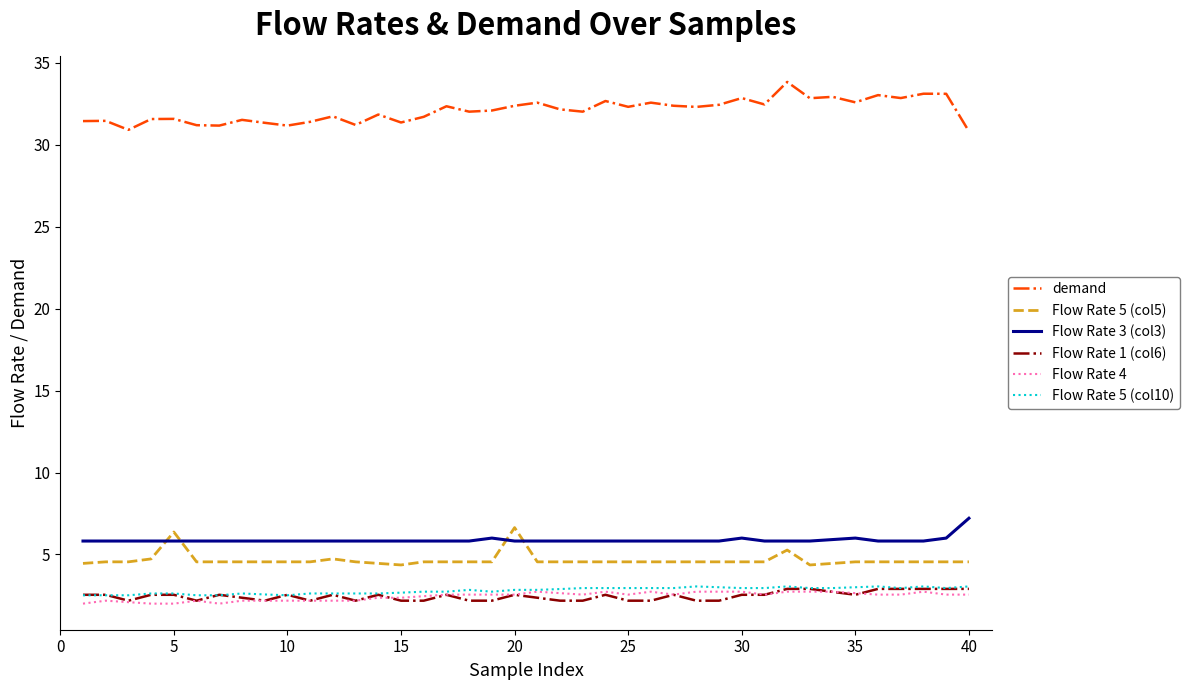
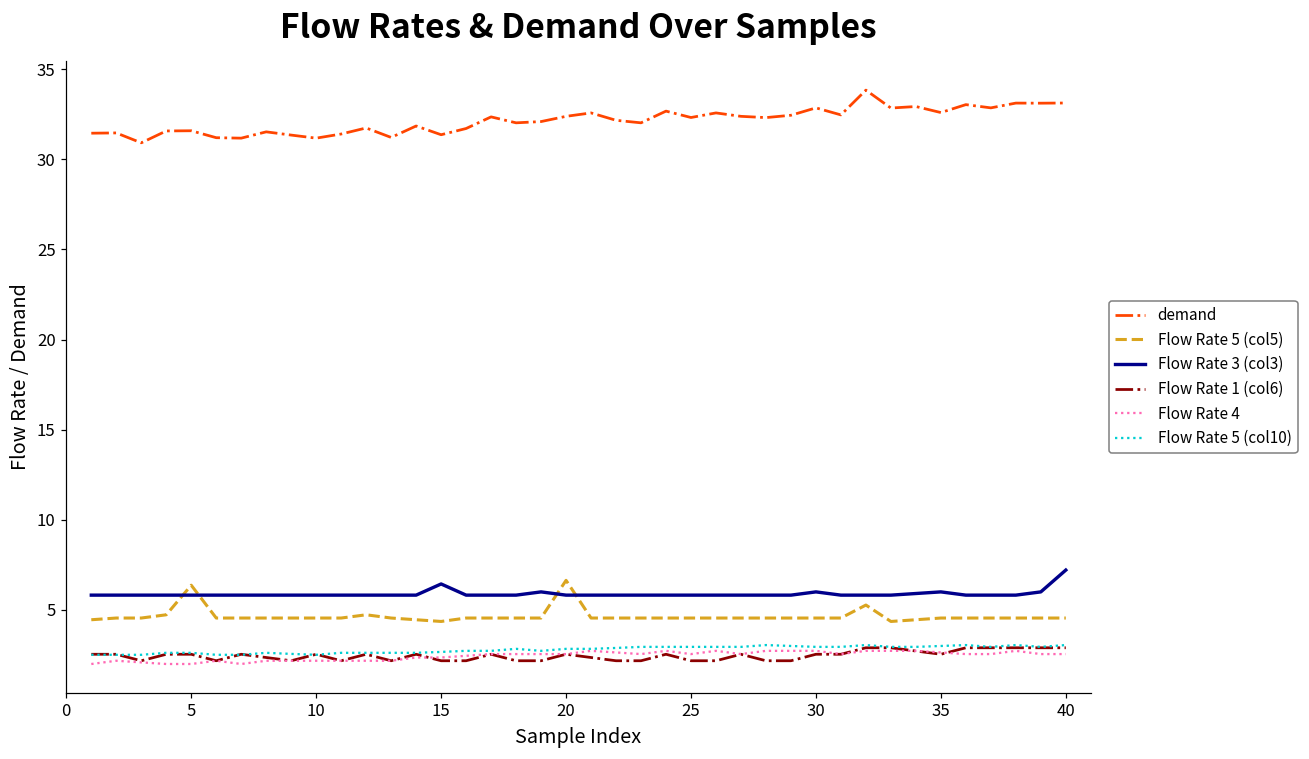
Flow Rate 3 (col3), 15: 5.8 -> 6.4
demand, 40: 30.8 -> 33.1
